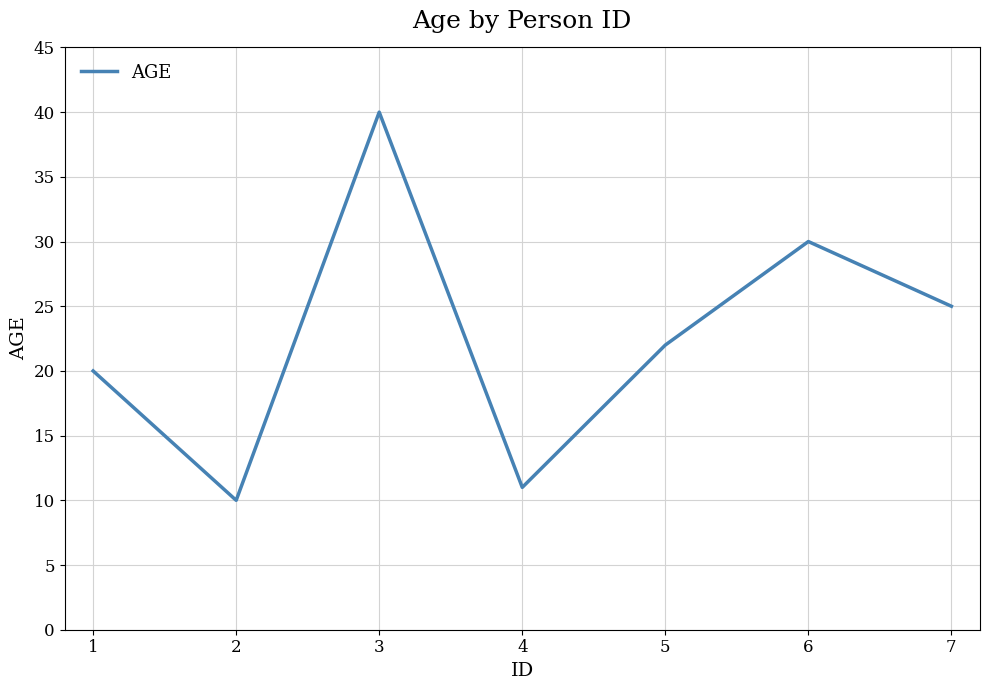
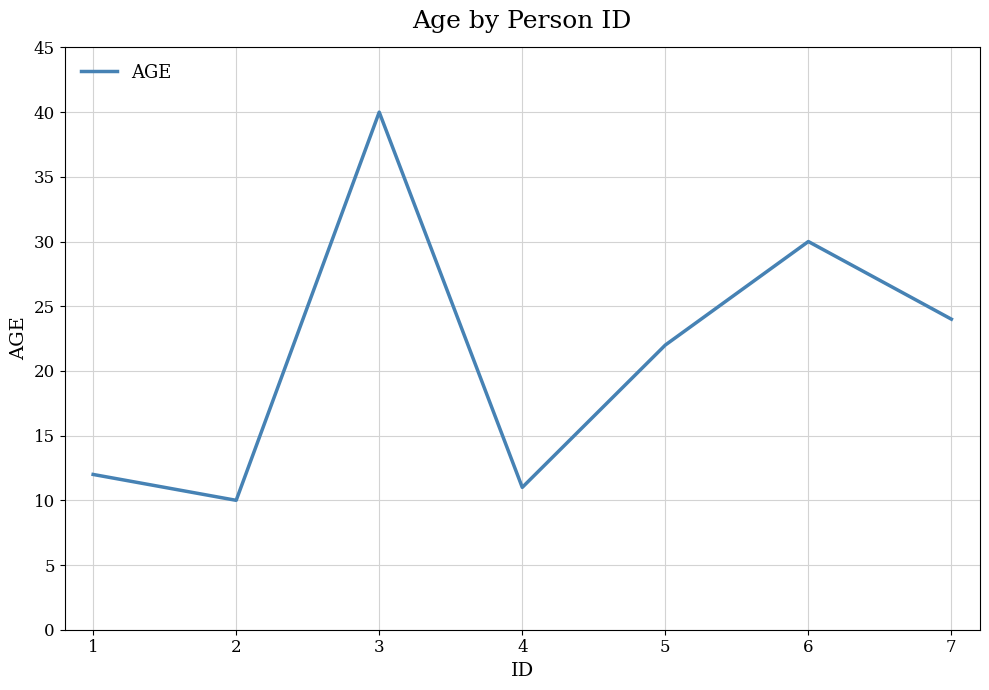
1: 20 -> 12
7: 25 -> 24
